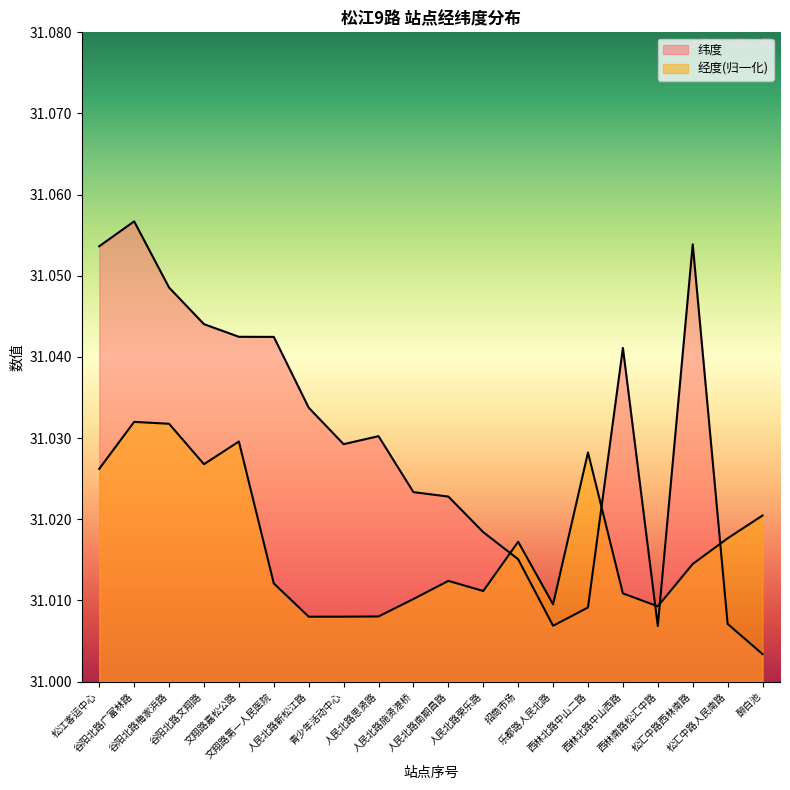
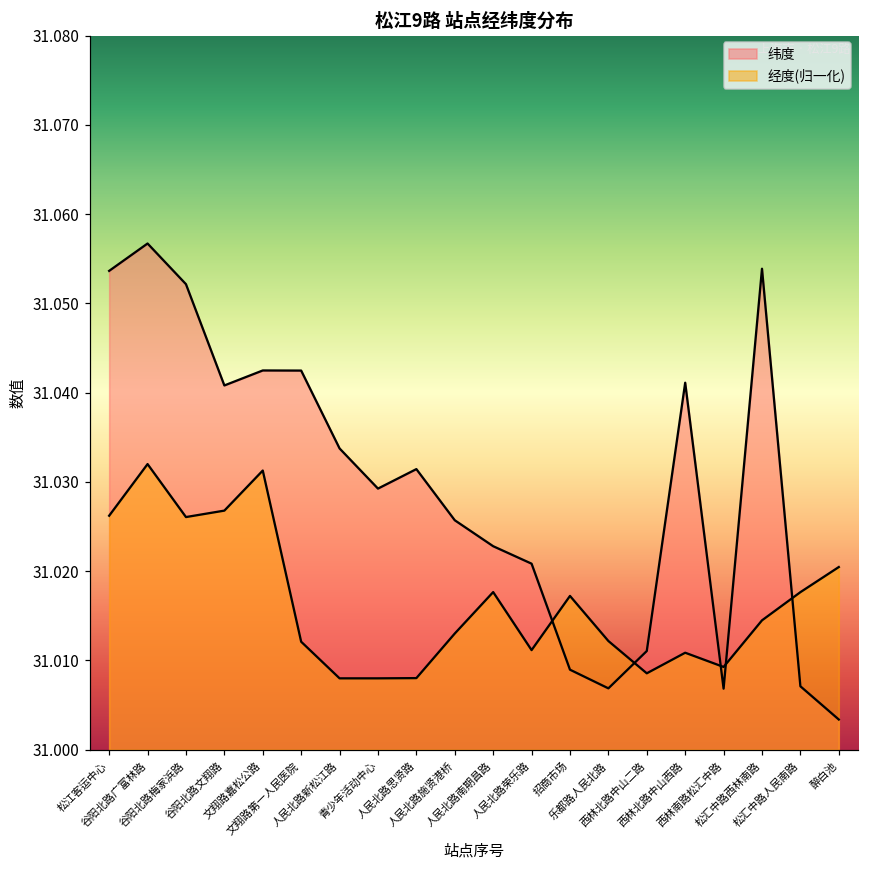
纬度, 谷阳北路梅家浜路: 31.049 -> 31.052
经度(归一化), 谷阳北路梅家浜路: 31.032 -> 31.026
纬度, 谷阳北路文翔路: 31.044 -> 31.041
经度(归一化), 文翔路嘉松公路: 31.030 -> 31.031
纬度, 人民北路思贤路: 31.030 -> 31.031
纬度, 人民北路施贤港桥: 31.023 -> 31.026
经度(归一化), 人民北路施贤港桥: 31.010 -> 31.013
经度(归一化), 人民北路南期昌路: 31.012 -> 31.018
纬度, 人民北路荣乐路: 31.018 -> 31.021
纬度, 招商市场: 31.015 -> 31.009
经度(归一化), 乐都路人民北路: 31.010 -> 31.012
纬度, 西林北路中山二路: 31.009 -> 31.011
经度(归一化), 西林北路中山二路: 31.028 -> 31.009
